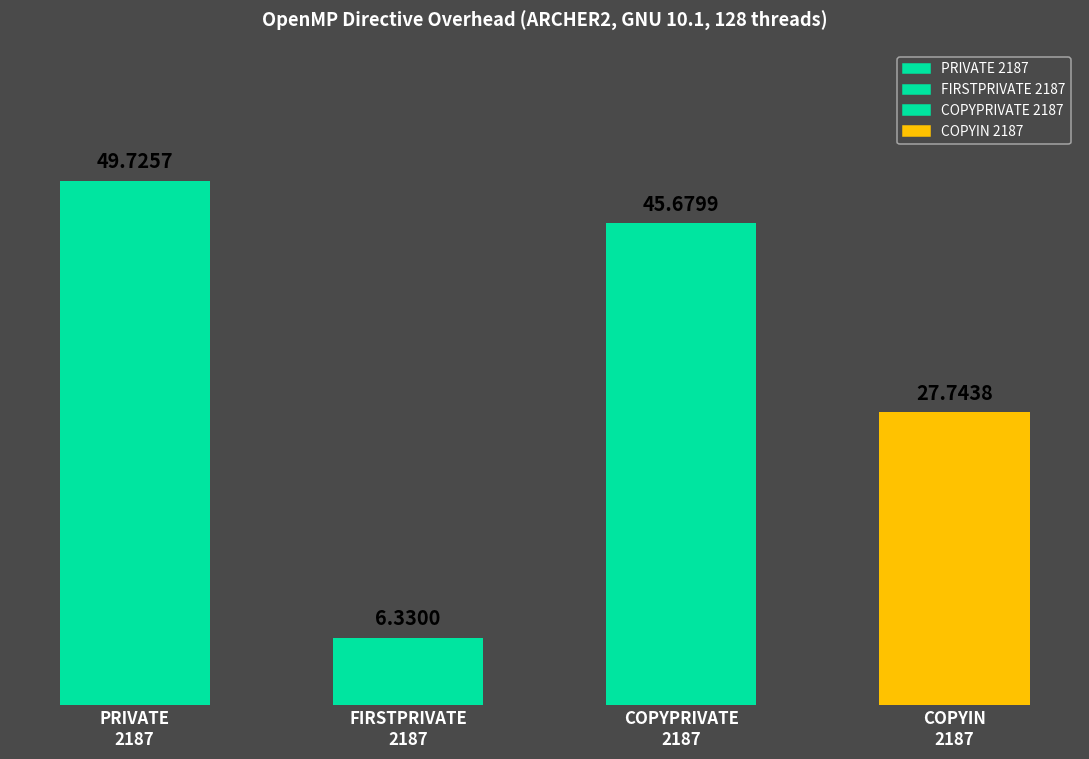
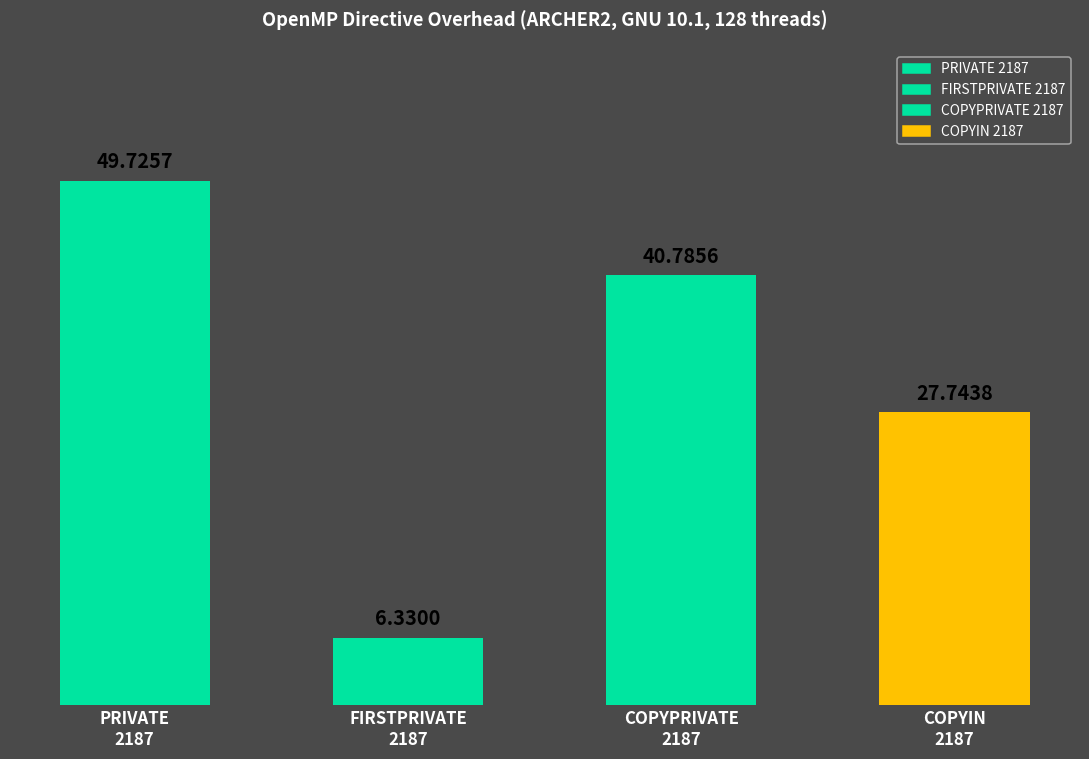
COPYPRIVATE 2187: 45.6799 -> 40.7856
